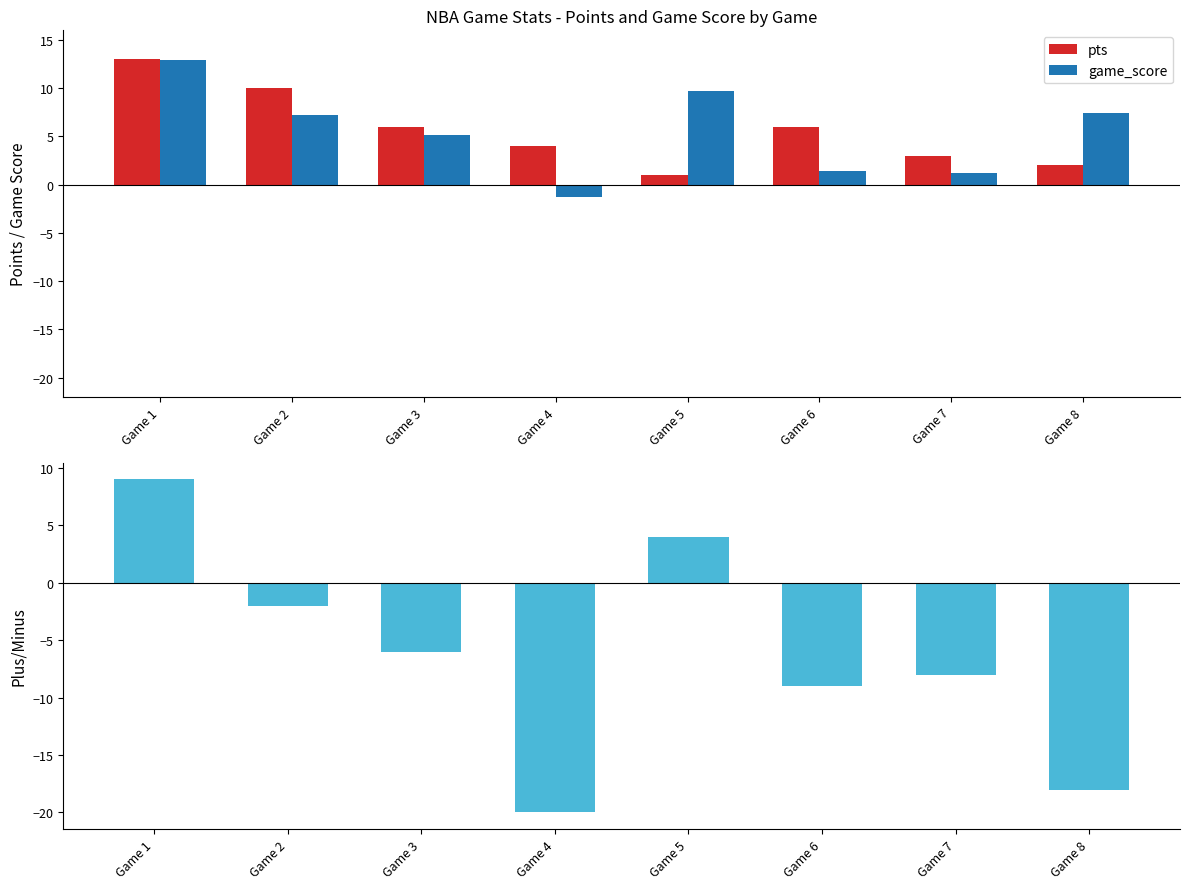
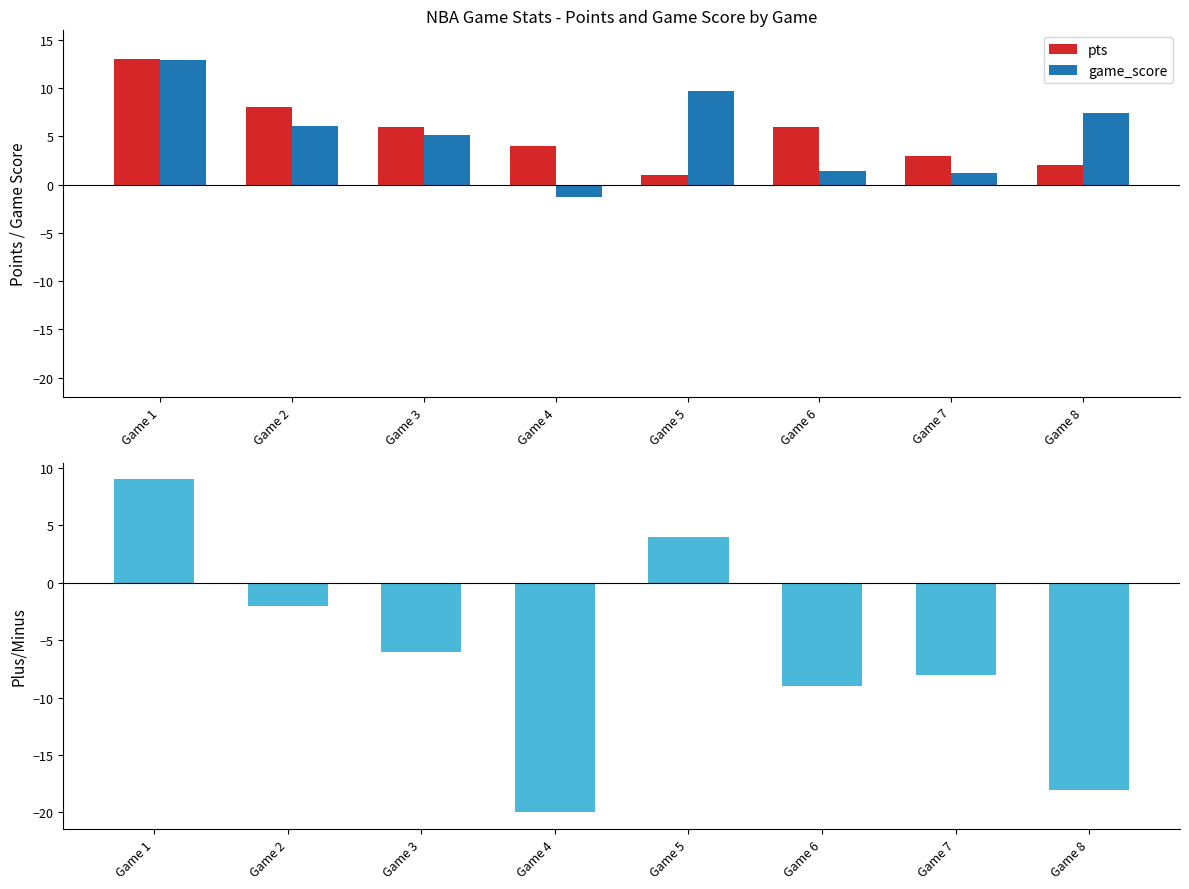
NBA Game Stats - Points and Game Score by Game, pts, Game 2: 10 -> 8
NBA Game Stats - Points and Game Score by Game, game_score, Game 2: 7 -> 6
